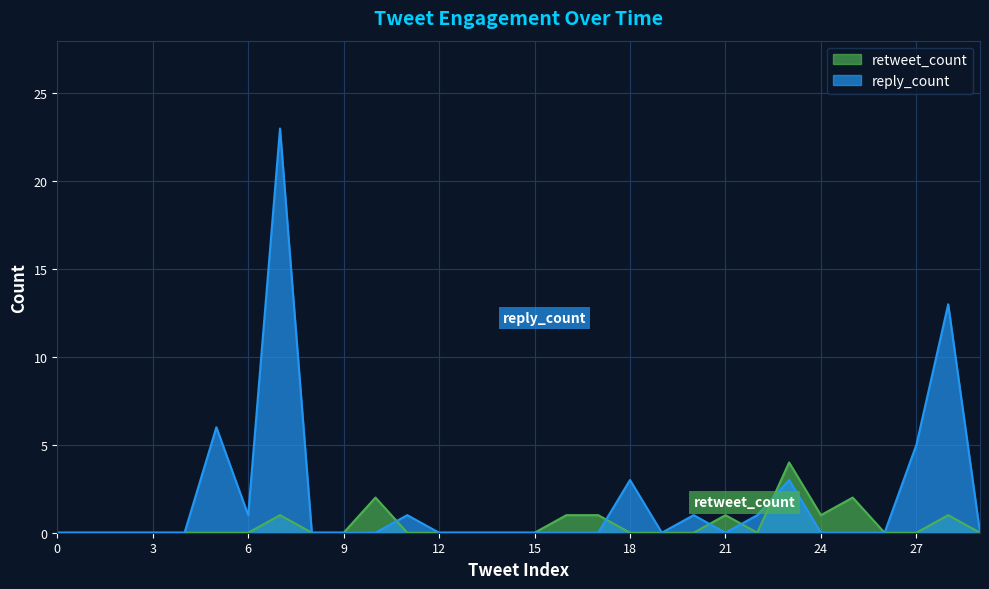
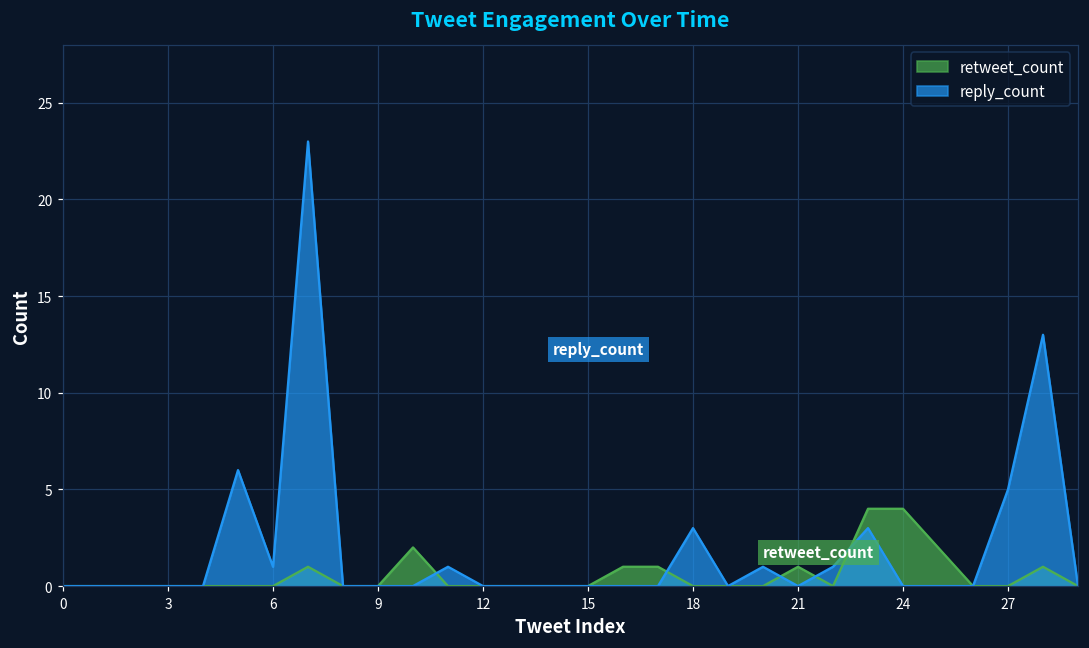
retweet_count, 24: 1 -> 4
